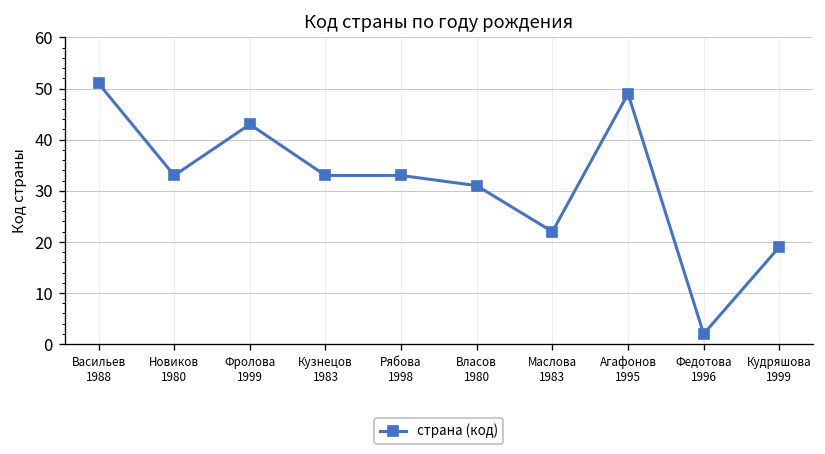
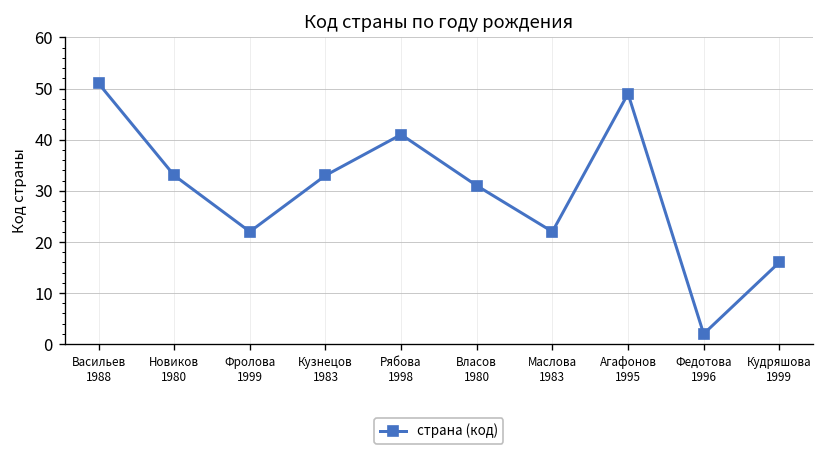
Фролова 1999: 43 -> 22
Рябова 1998: 33 -> 41
Кудряшова 1999: 19 -> 16
